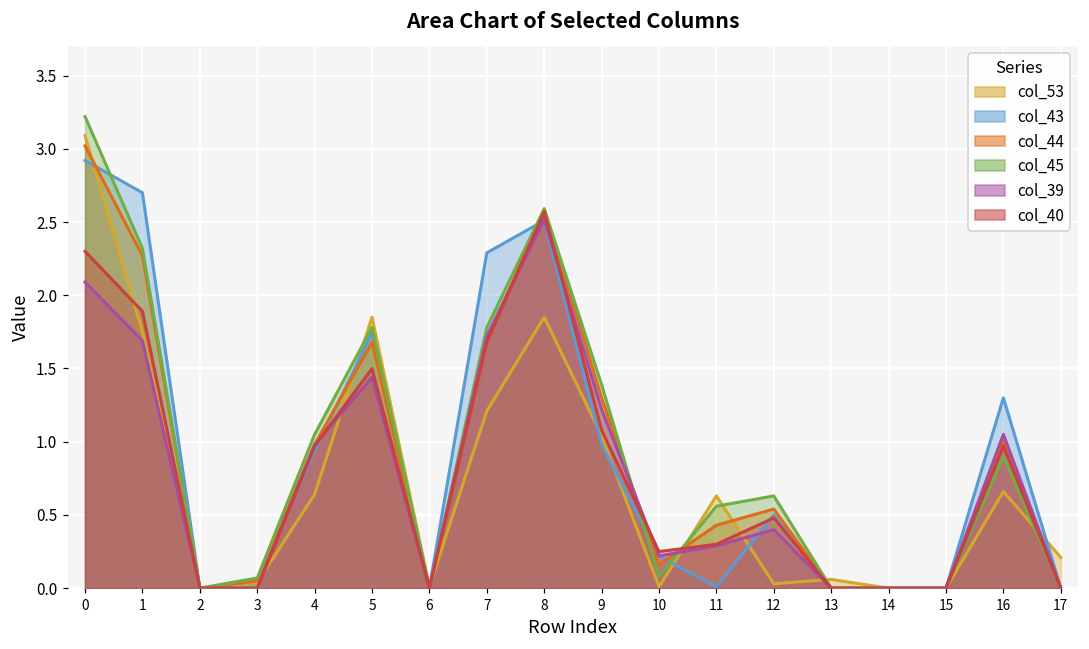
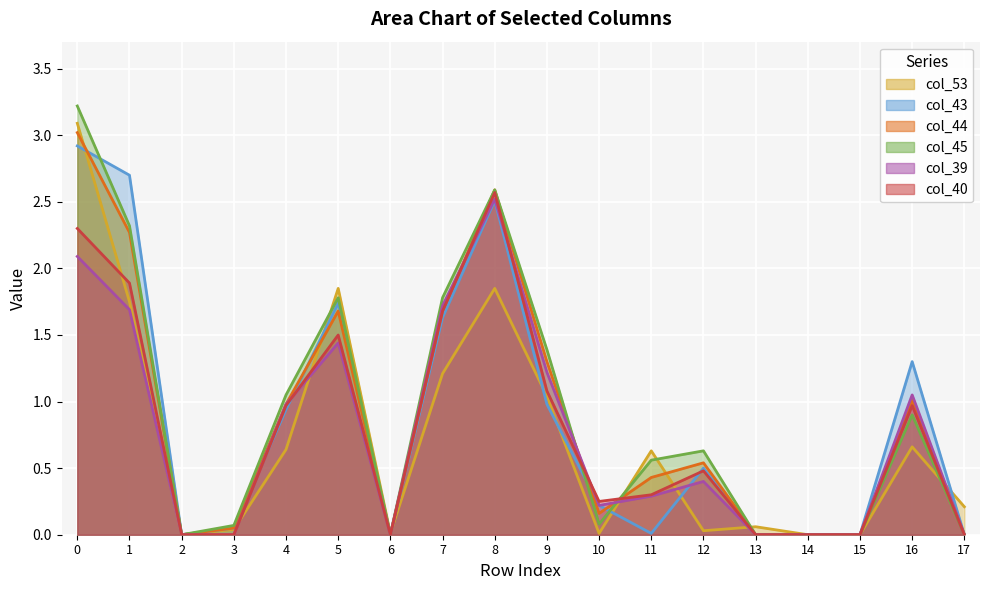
col_43, 7: 2.29 -> 1.63
